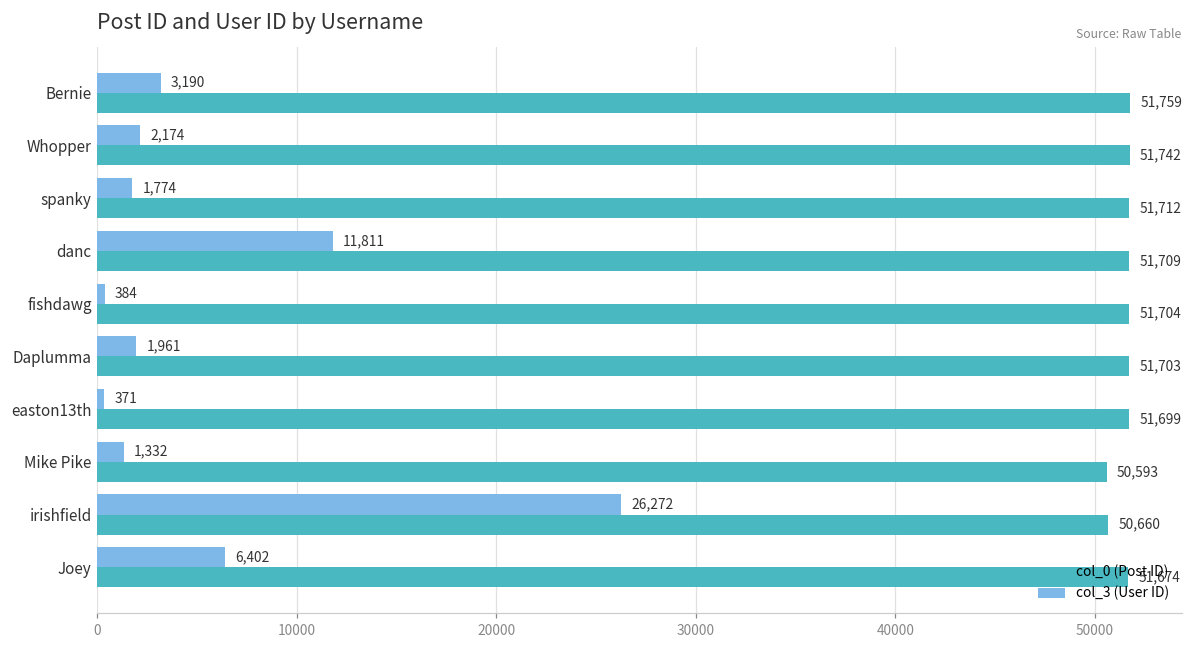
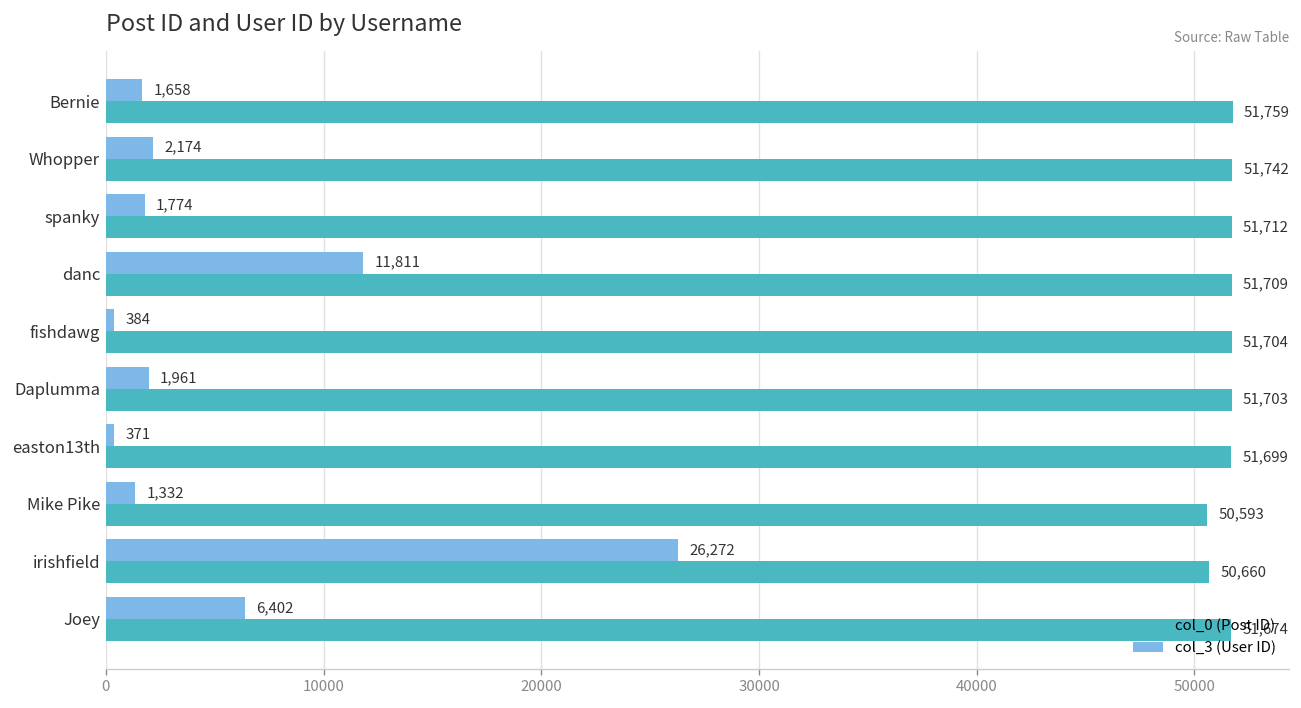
col_3 (User ID), Bernie: 3,190 -> 1,658
